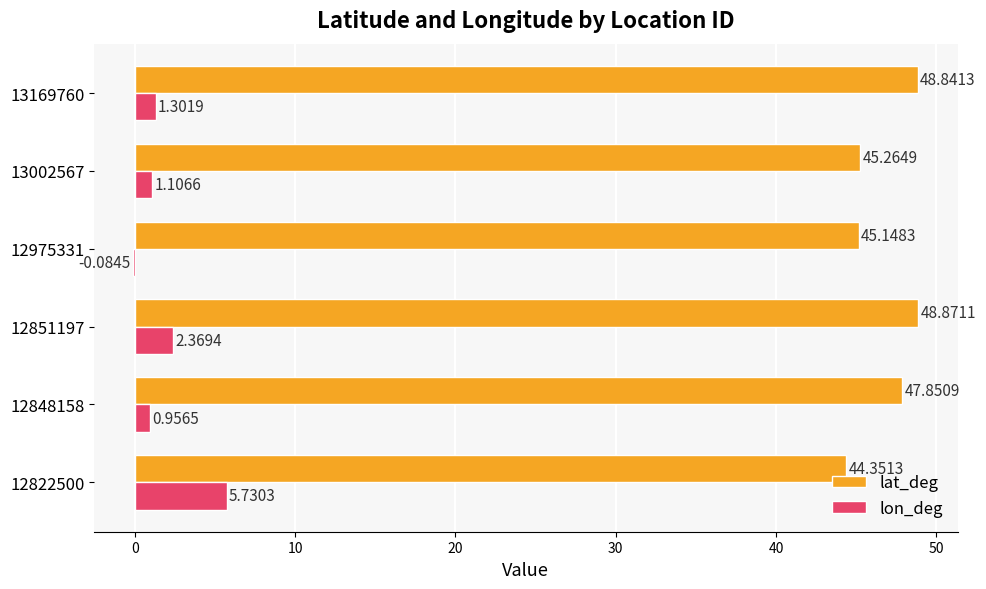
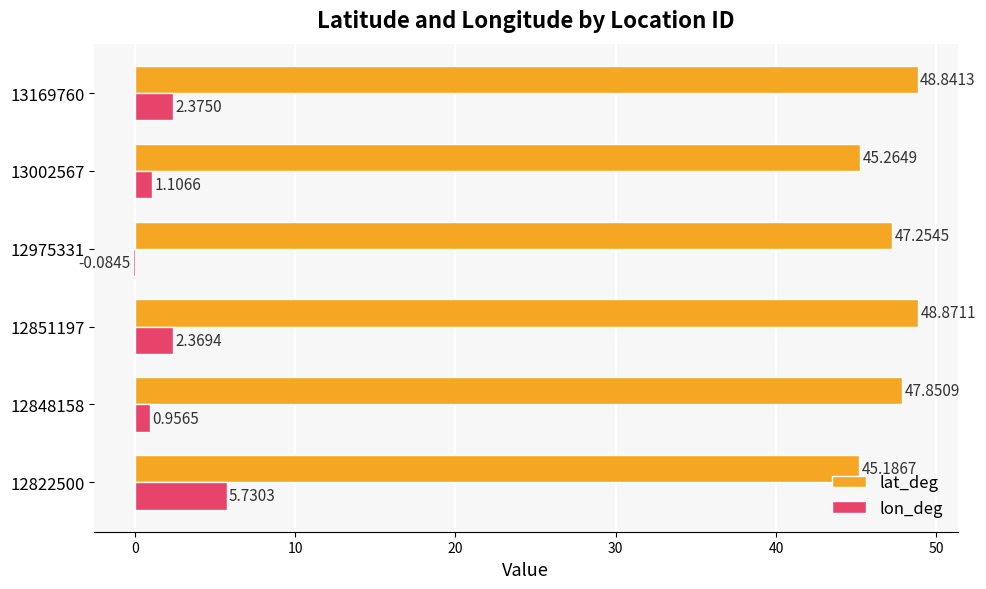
lon_deg, 13169760: 1.3019 -> 2.3750
lat_deg, 12975331: 45.1483 -> 47.2545
lat_deg, 12822500: 44.3513 -> 45.1867
